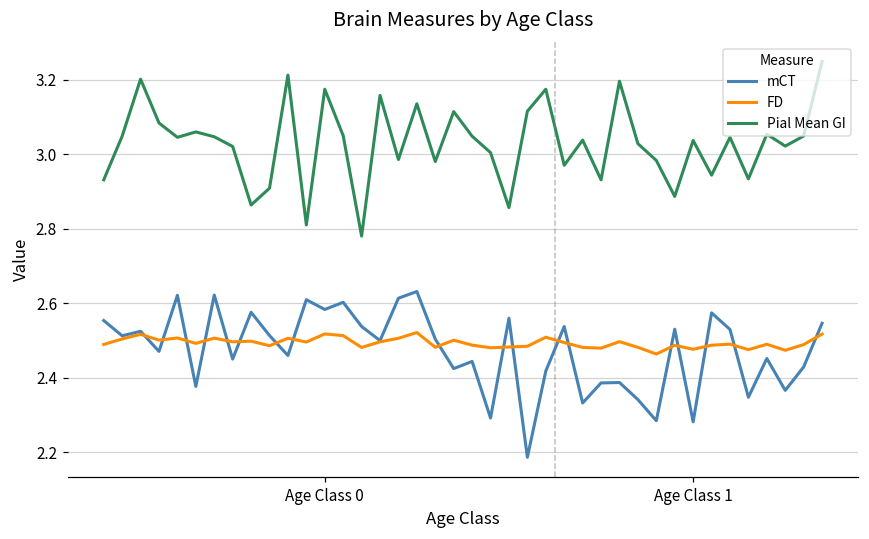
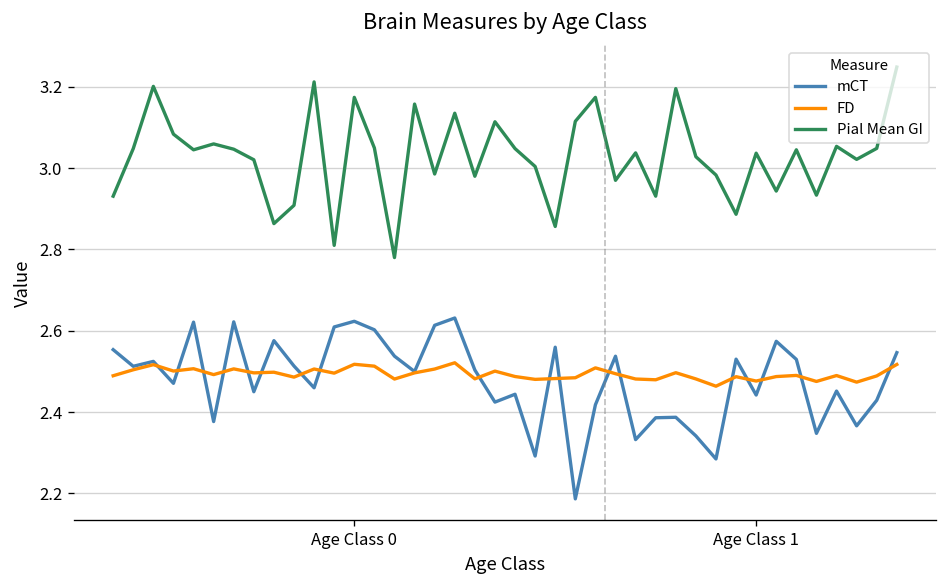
mCT, Age Class 0: 2.58 -> 2.62
mCT, Age Class 1: 2.28 -> 2.44
